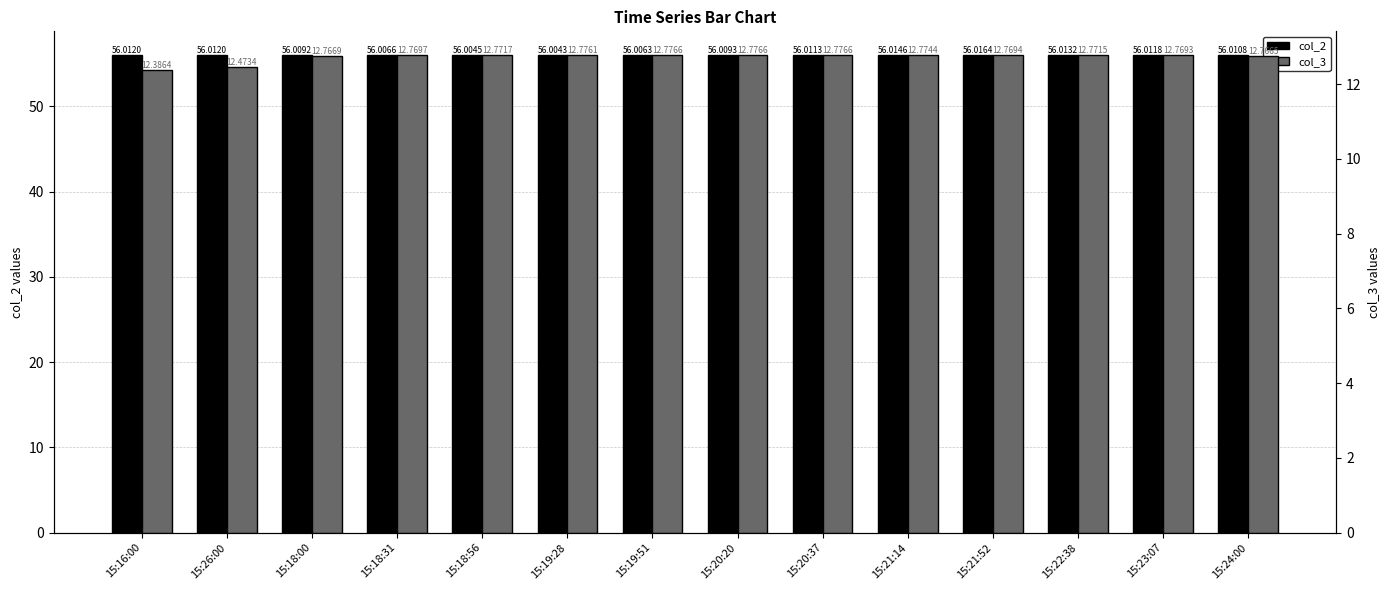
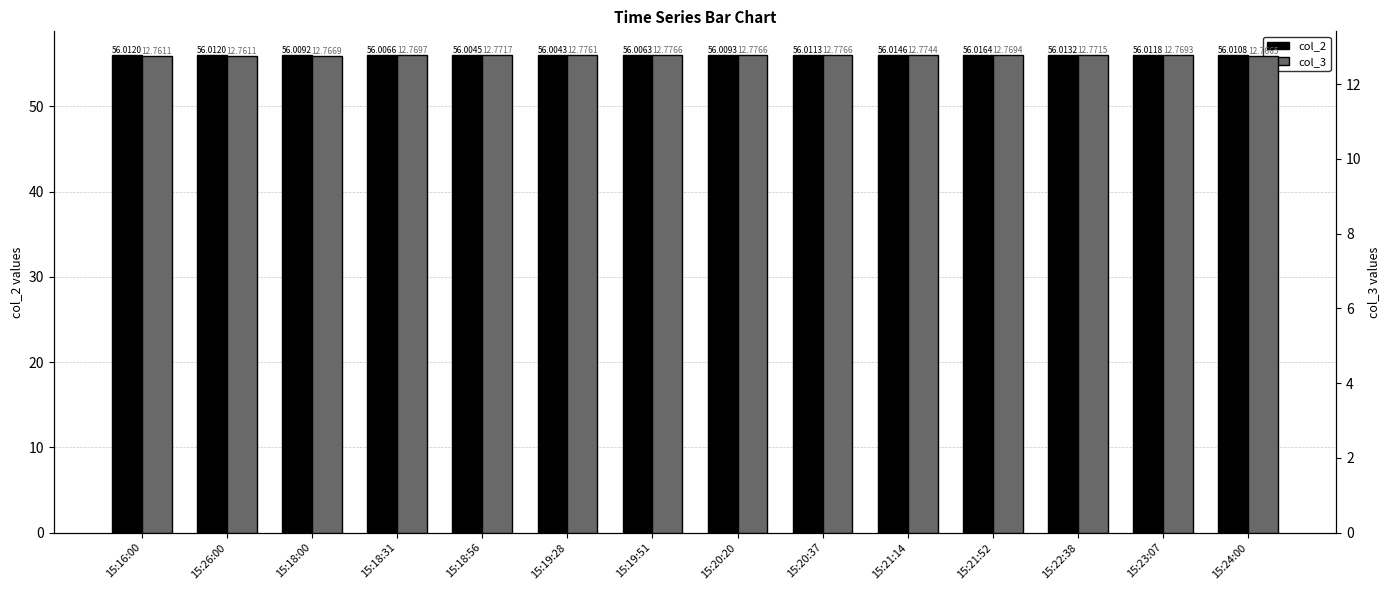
col_3, 15:16:00: 12.3864 -> 12.7611
col_3, 15:26:00: 12.4734 -> 12.7611
